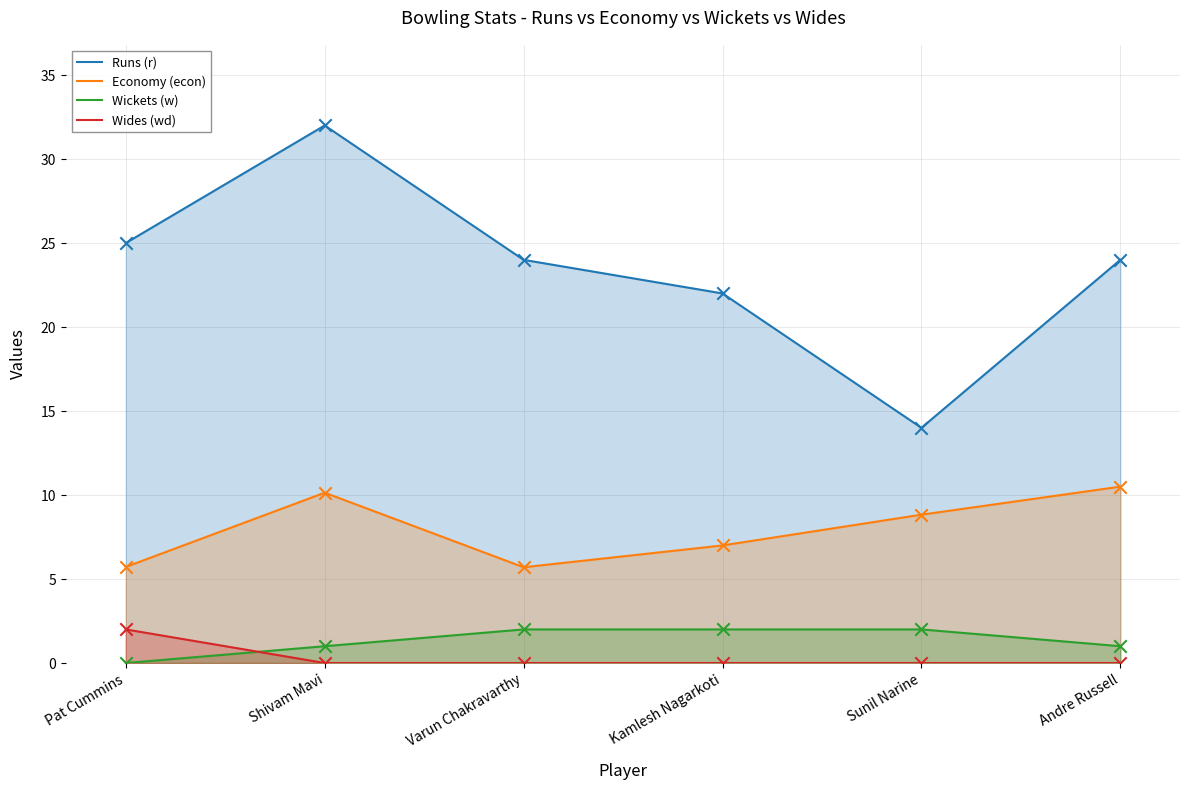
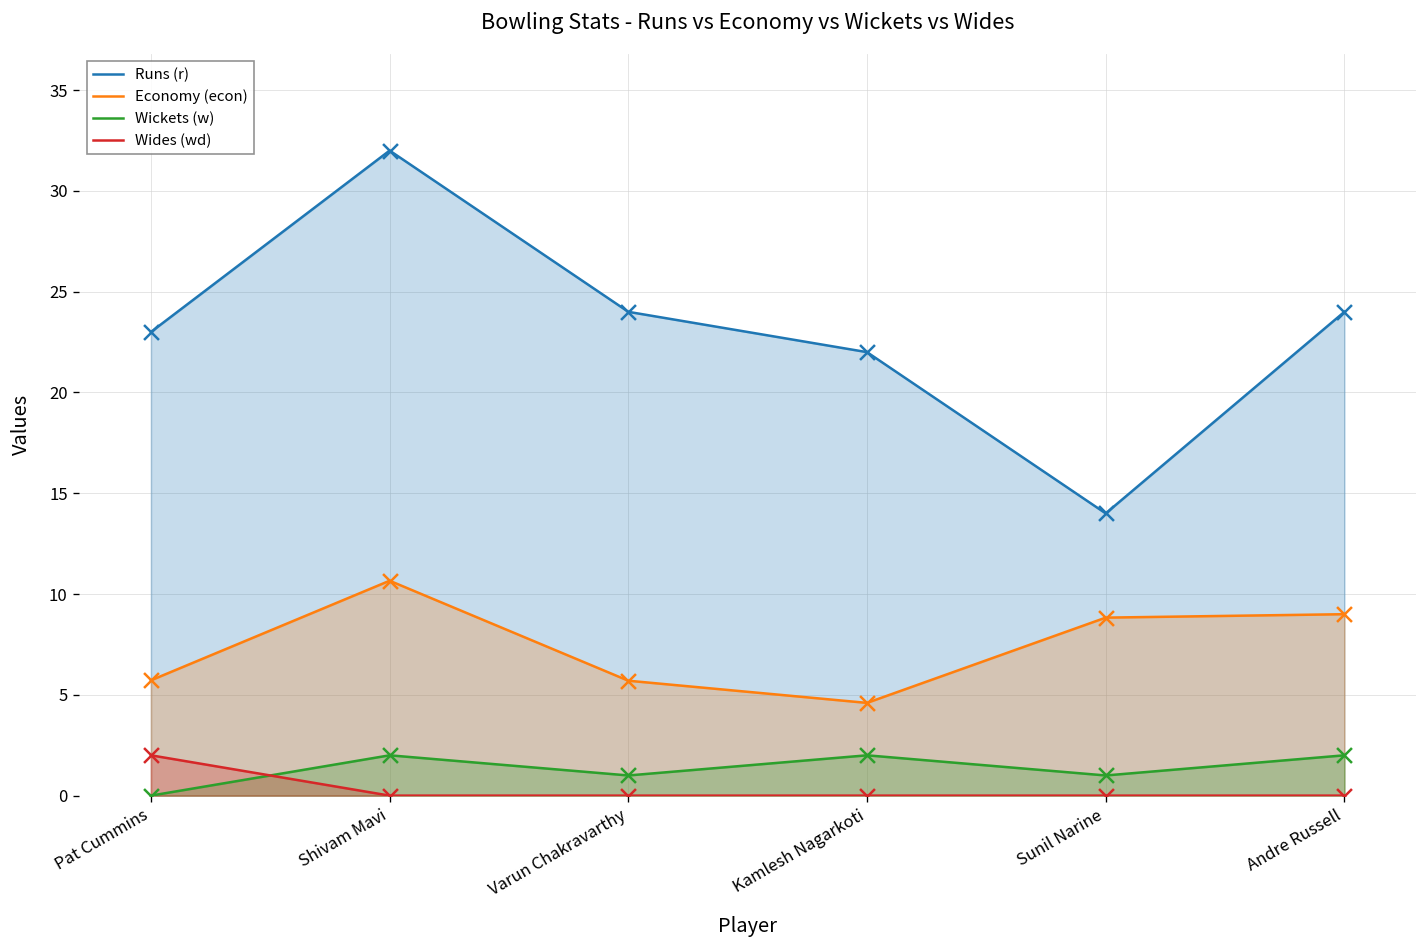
Runs (r), Pat Cummins: 25 -> 23
Economy (econ), Shivam Mavi: 10.1 -> 10.7
Wickets (w), Shivam Mavi: 1 -> 2
Wickets (w), Varun Chakravarthy: 2 -> 1
Economy (econ), Kamlesh Nagarkoti: 7.0 -> 4.6
Wickets (w), Sunil Narine: 2 -> 1
Economy (econ), Andre Russell: 10.5 -> 9.0
Wickets (w), Andre Russell: 1 -> 2
